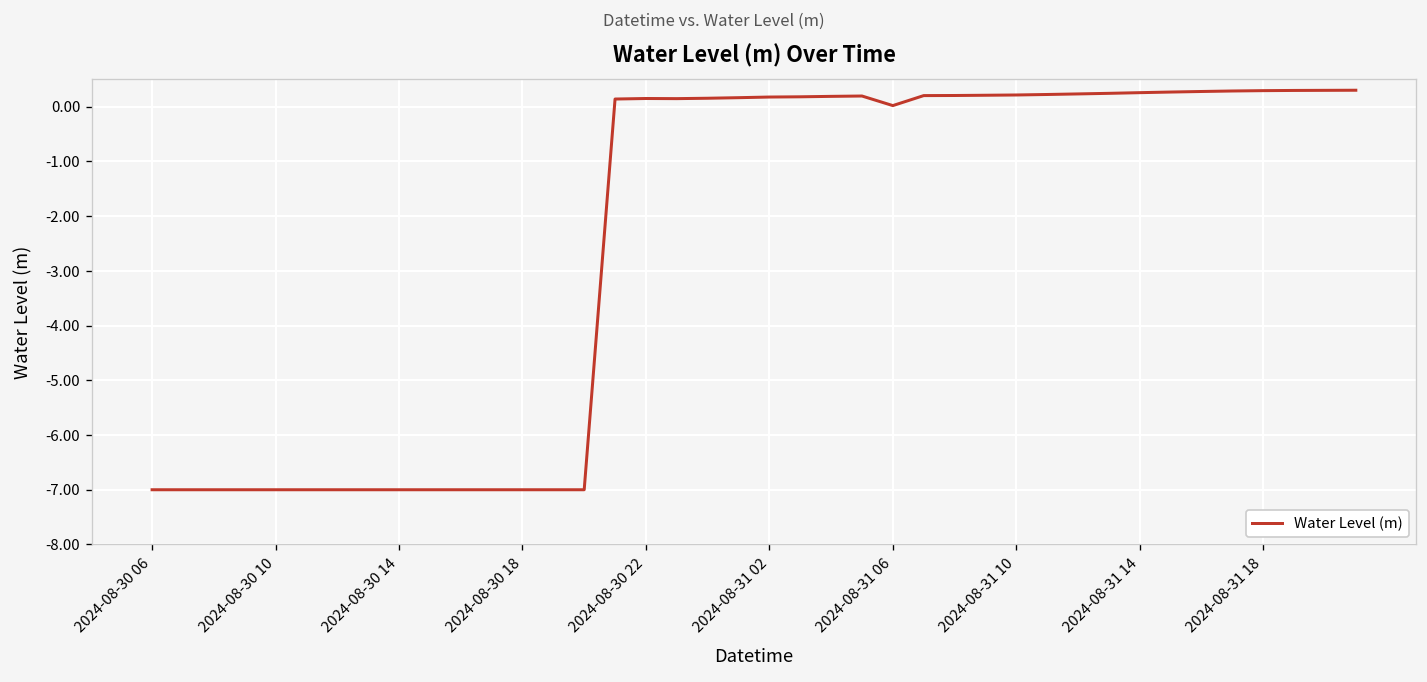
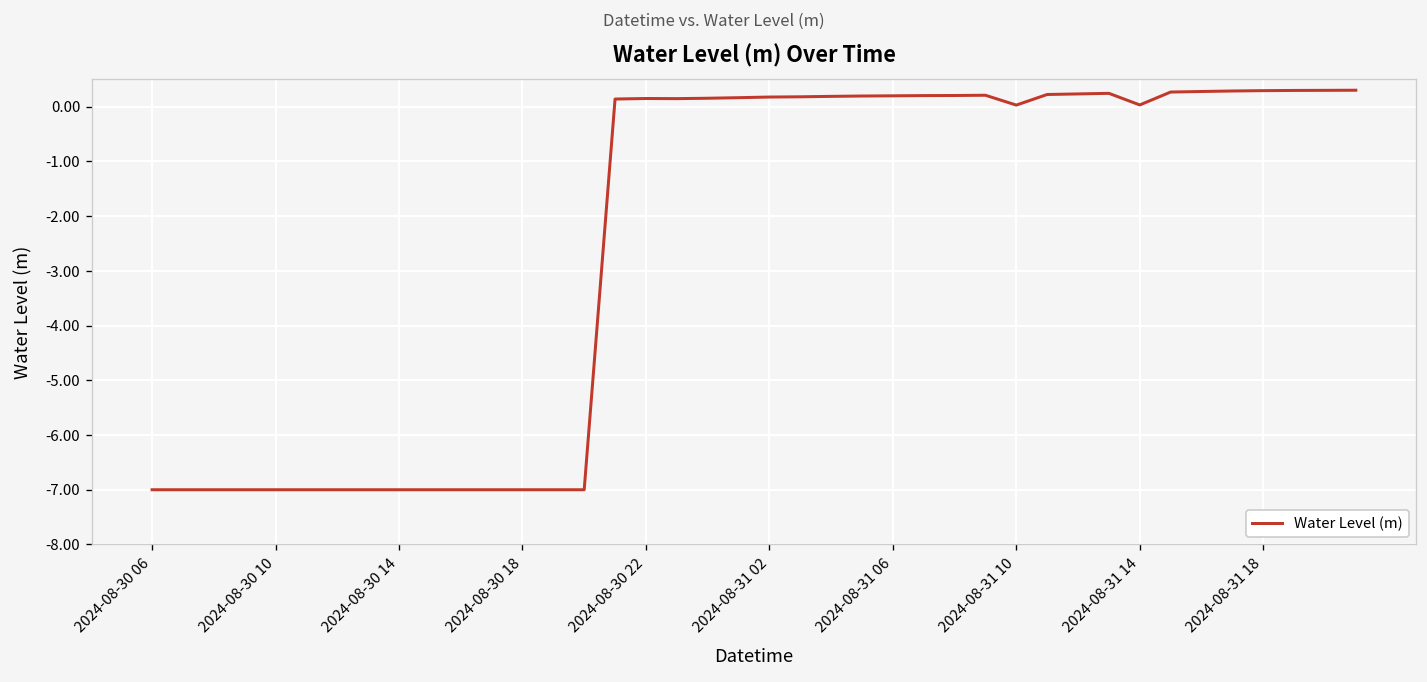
2024-08-31 06: 0.0 -> 0.2
2024-08-31 10: 0.2 -> 0.0
2024-08-31 14: 0.3 -> 0.0
